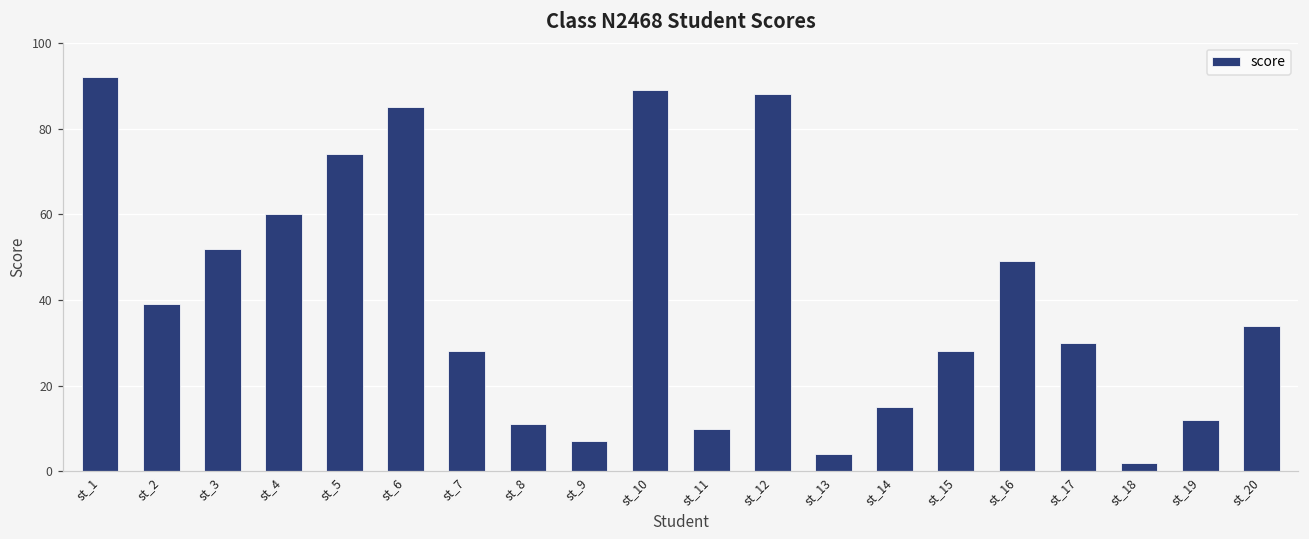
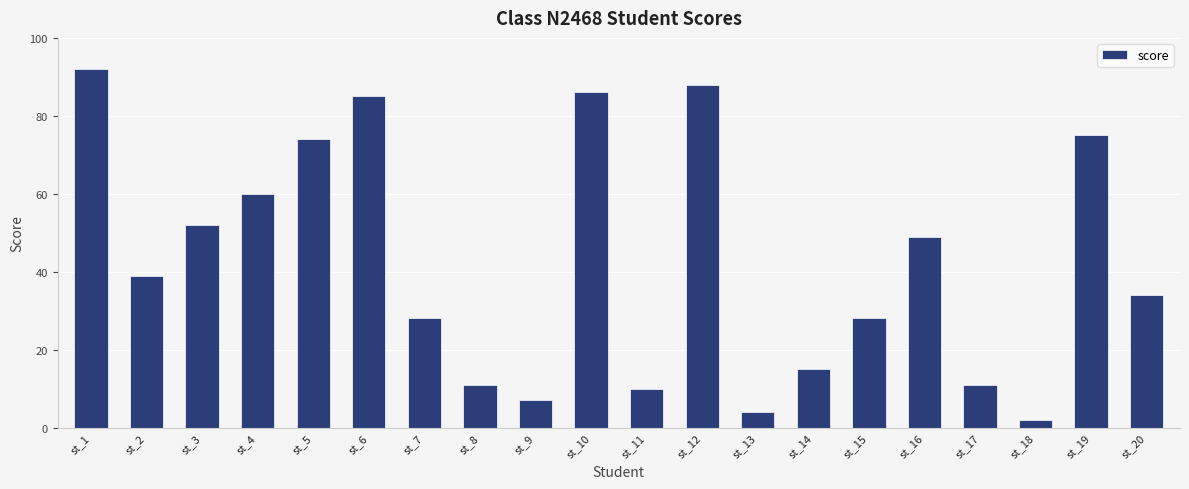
st_10: 89 -> 86
st_17: 30 -> 11
st_19: 12 -> 75
